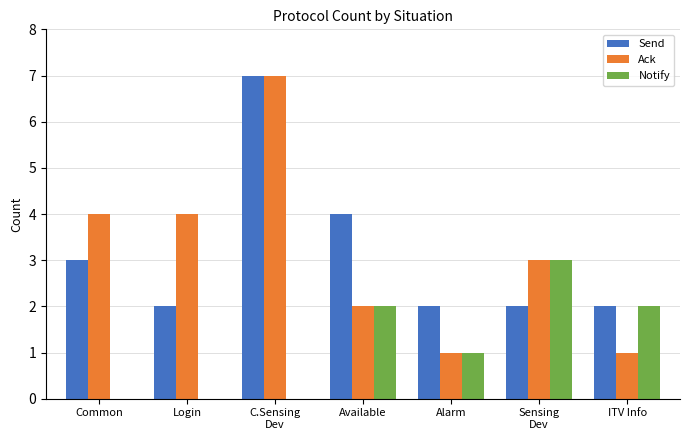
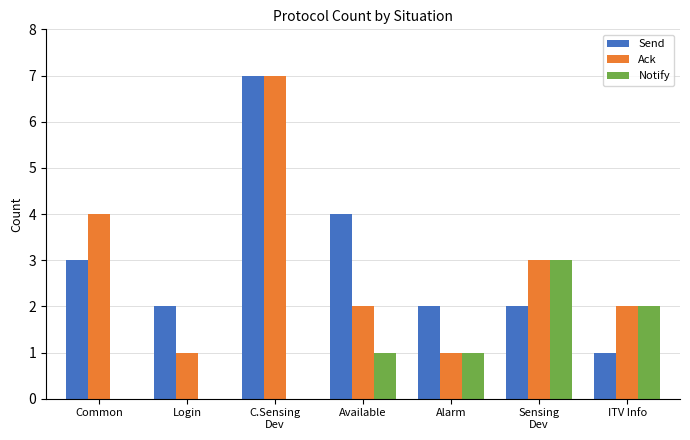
Ack, Login: 4 -> 1
Notify, Available: 2 -> 1
Send, ITV Info: 2 -> 1
Ack, ITV Info: 1 -> 2
